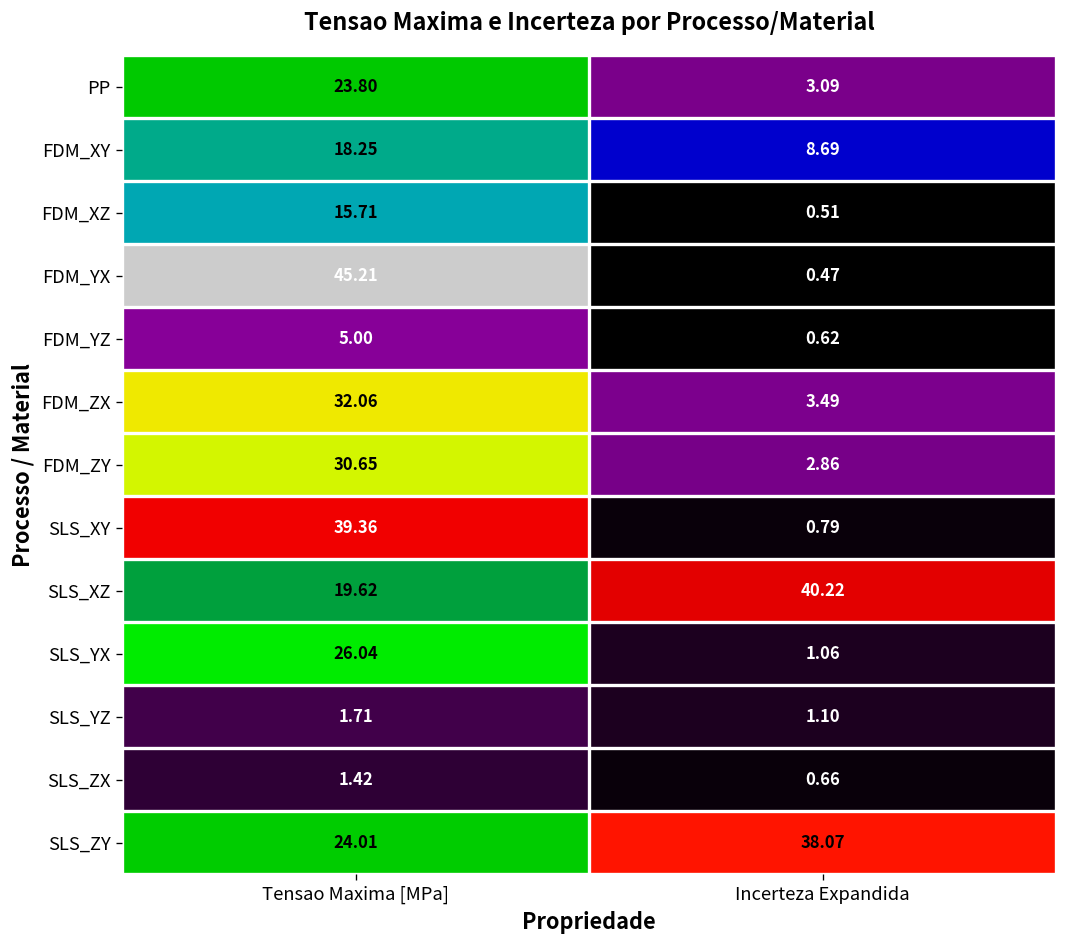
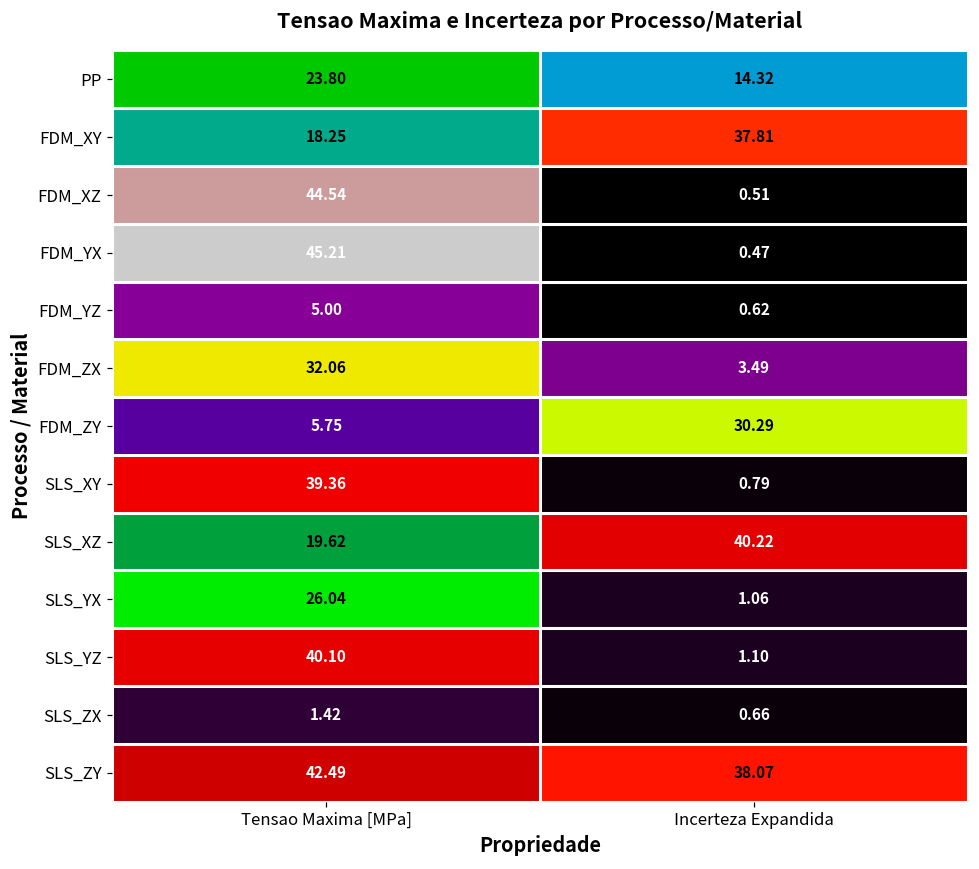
PP, Incerteza Expandida: 3.09 -> 14.32
FDM_XY, Incerteza Expandida: 8.69 -> 37.81
FDM_XZ, Tensao Maxima [MPa]: 15.71 -> 44.54
FDM_ZY, Tensao Maxima [MPa]: 30.65 -> 5.75
FDM_ZY, Incerteza Expandida: 2.86 -> 30.29
SLS_YZ, Tensao Maxima [MPa]: 1.71 -> 40.10
SLS_ZY, Tensao Maxima [MPa]: 24.01 -> 42.49
